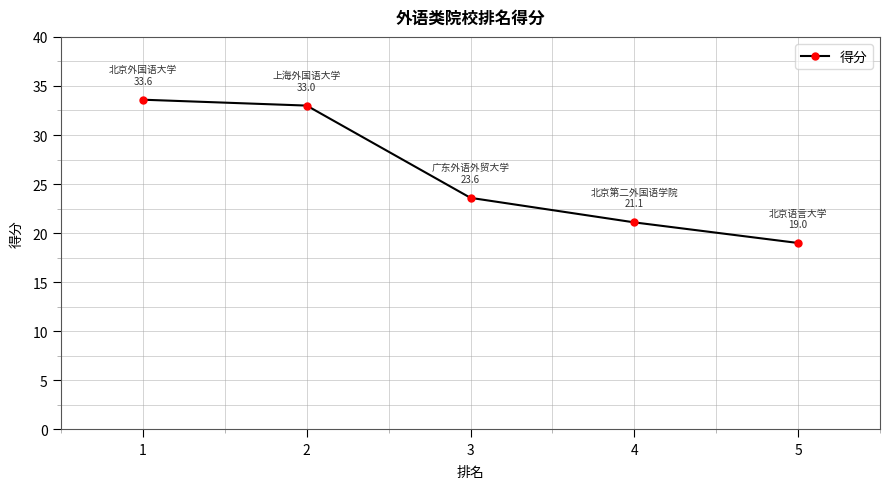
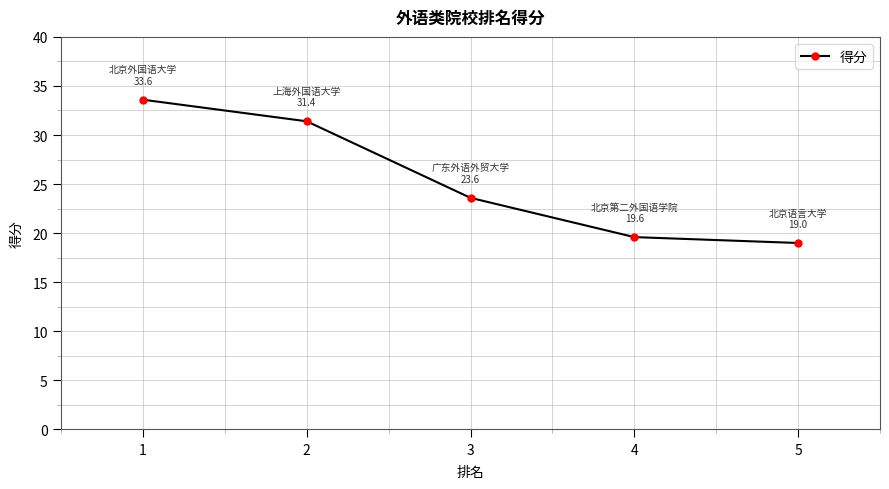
2: 33.0 -> 31.4
4: 21.1 -> 19.6
